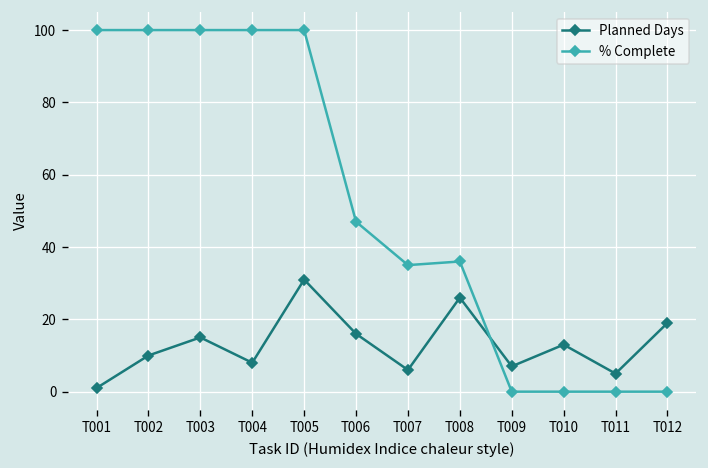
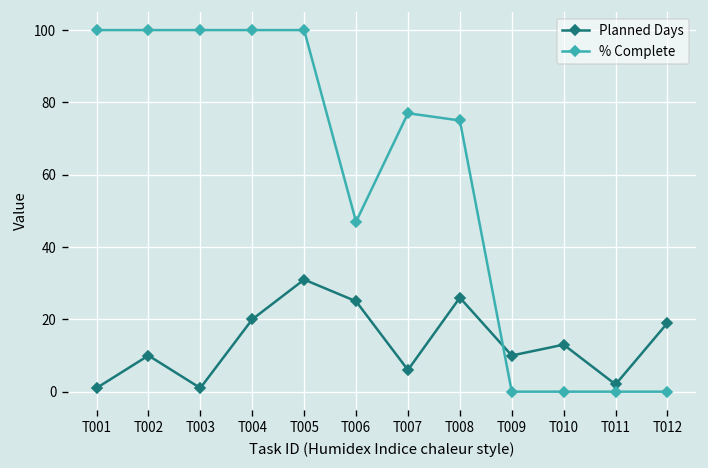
Planned Days, T003: 15 -> 1
Planned Days, T004: 8 -> 20
Planned Days, T006: 16 -> 25
% Complete, T007: 35 -> 77
% Complete, T008: 36 -> 75
Planned Days, T009: 7 -> 10
Planned Days, T011: 5 -> 2
